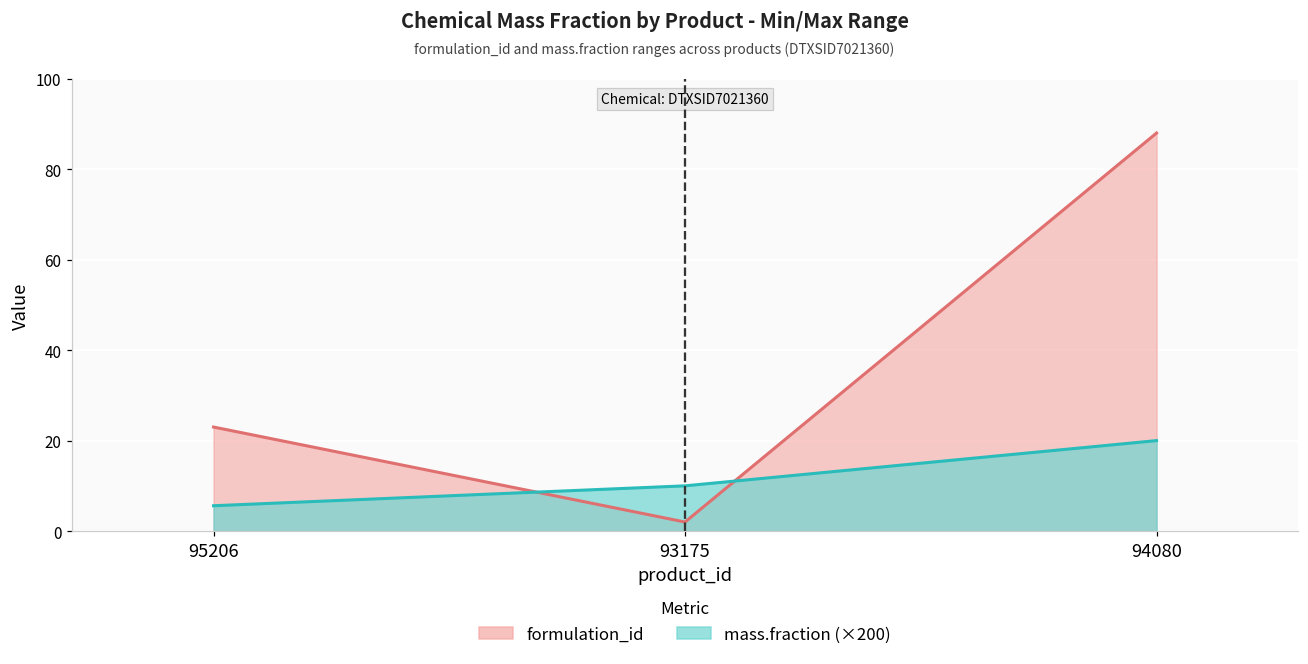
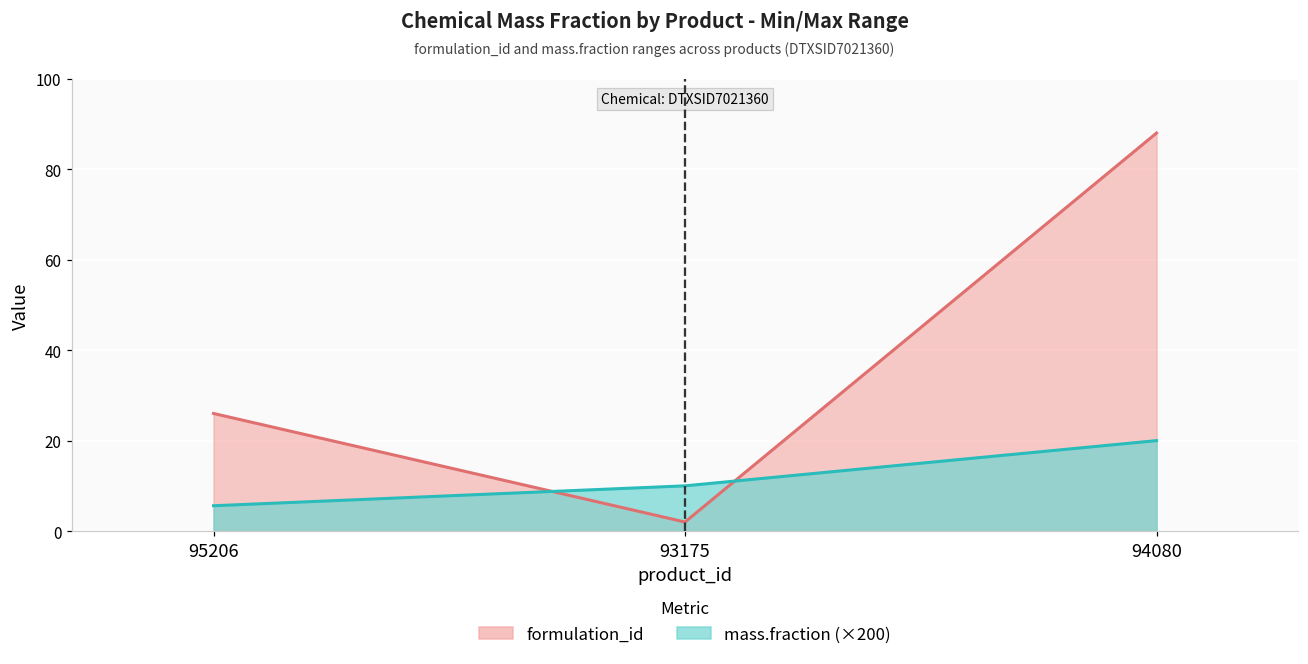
formulation_id, 95206: 23 -> 26
